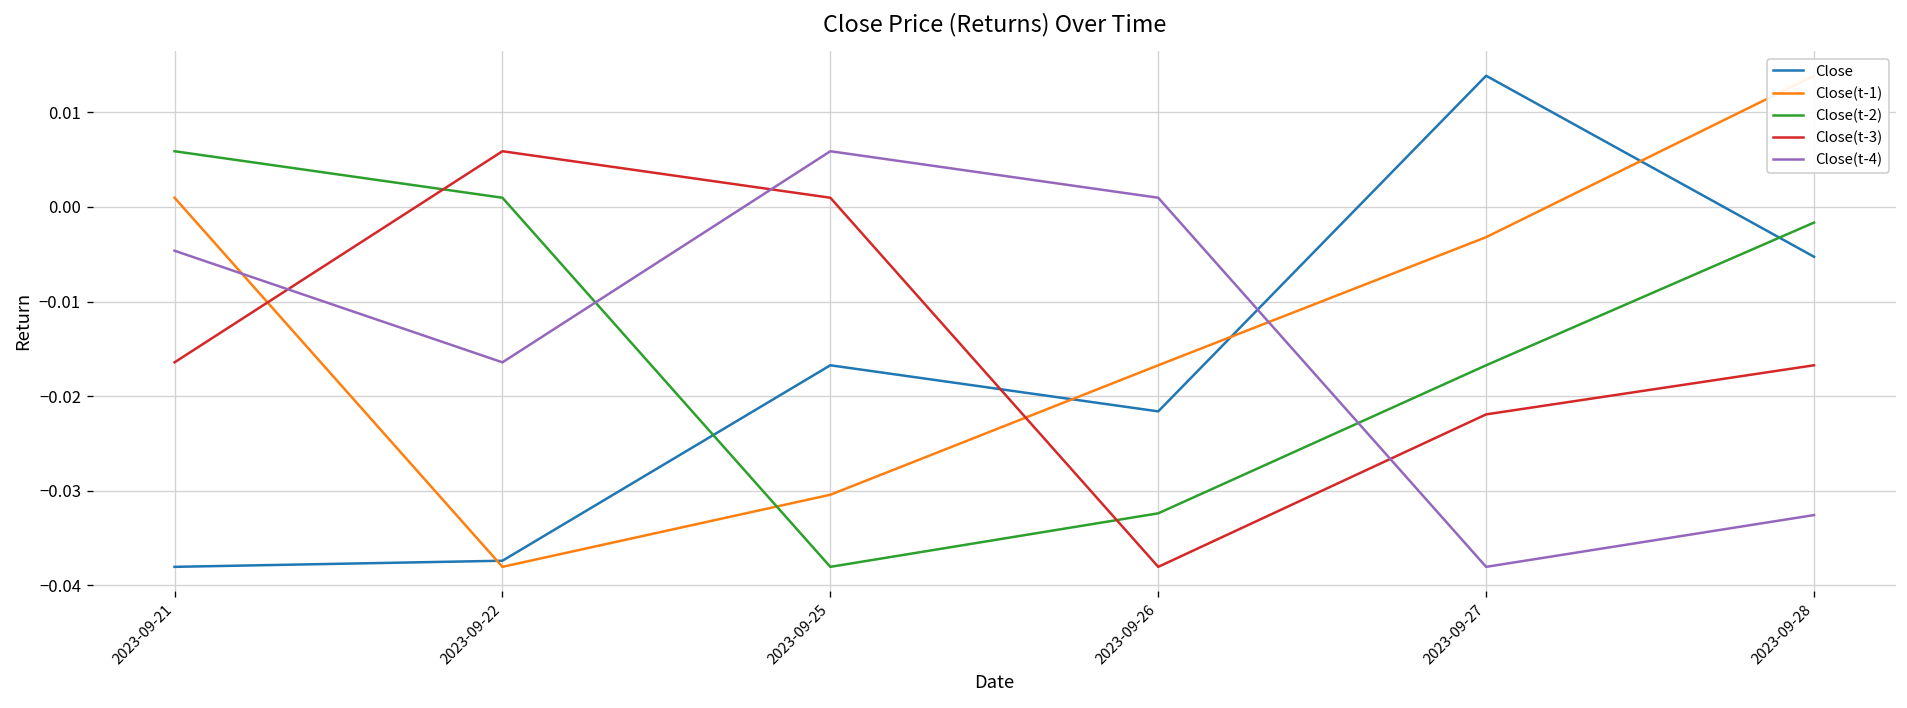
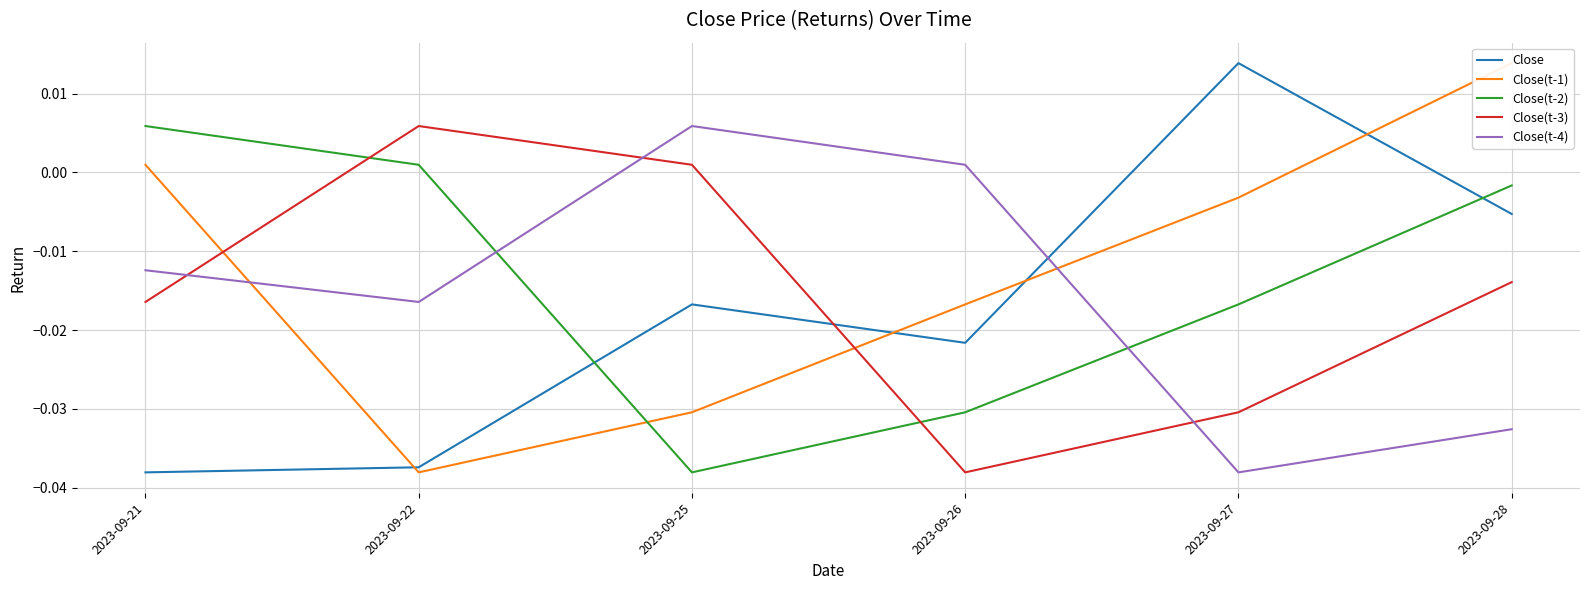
Close(t-4), 2023-09-21: -0.005 -> -0.012
Close(t-2), 2023-09-26: -0.032 -> -0.030
Close(t-3), 2023-09-27: -0.022 -> -0.030
Close(t-3), 2023-09-28: -0.017 -> -0.014
